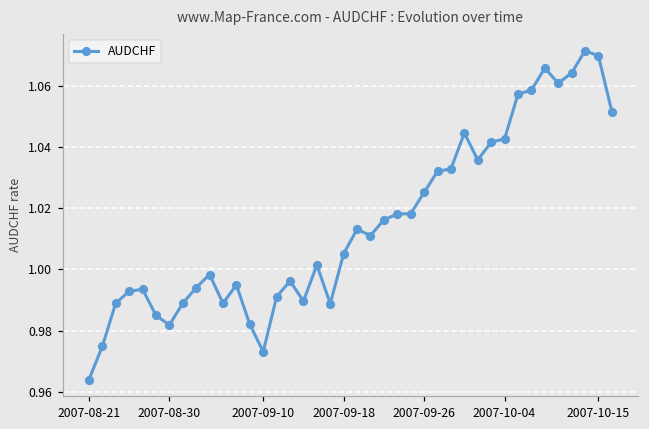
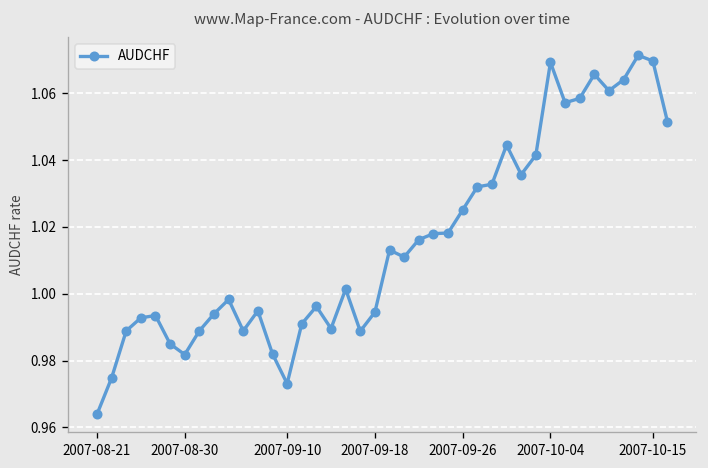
2007-09-18: 1.005 -> 0.995
2007-10-04: 1.043 -> 1.069
